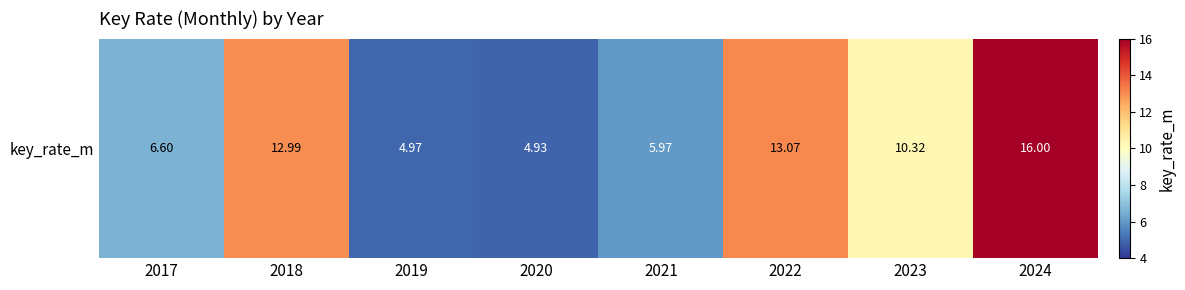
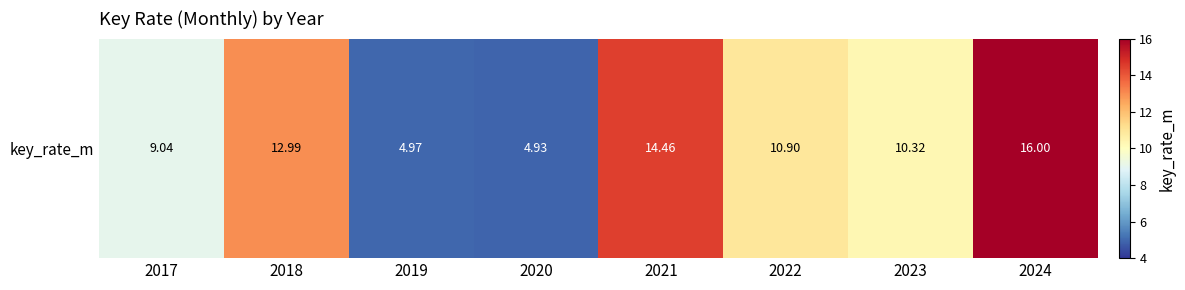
key_rate_m, 2017: 6.60 -> 9.04
key_rate_m, 2021: 5.97 -> 14.46
key_rate_m, 2022: 13.07 -> 10.90
